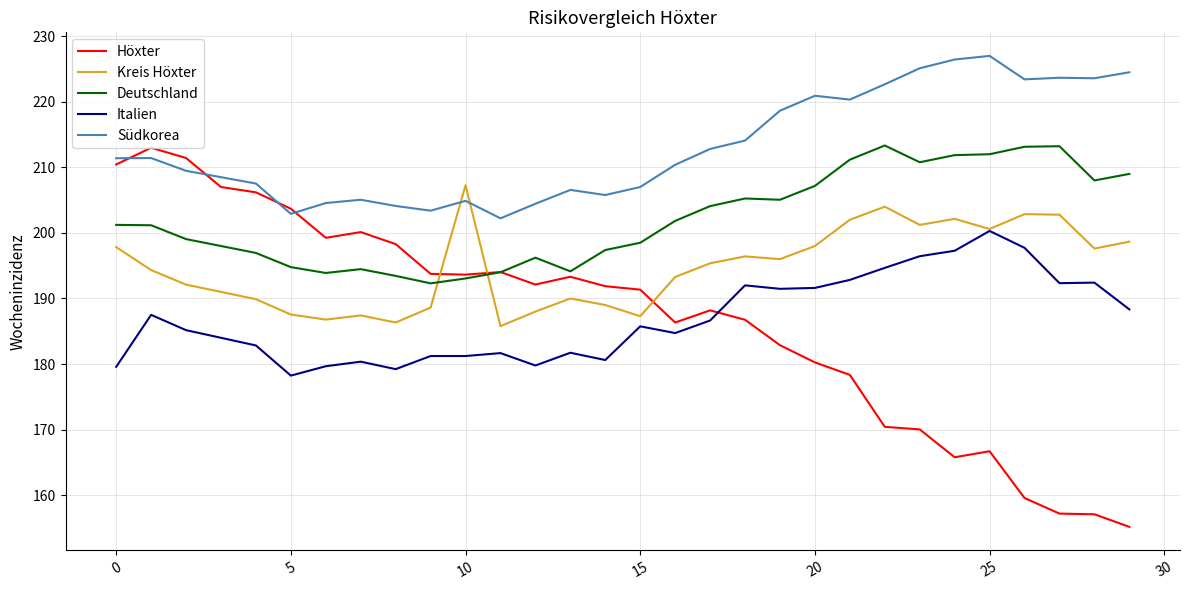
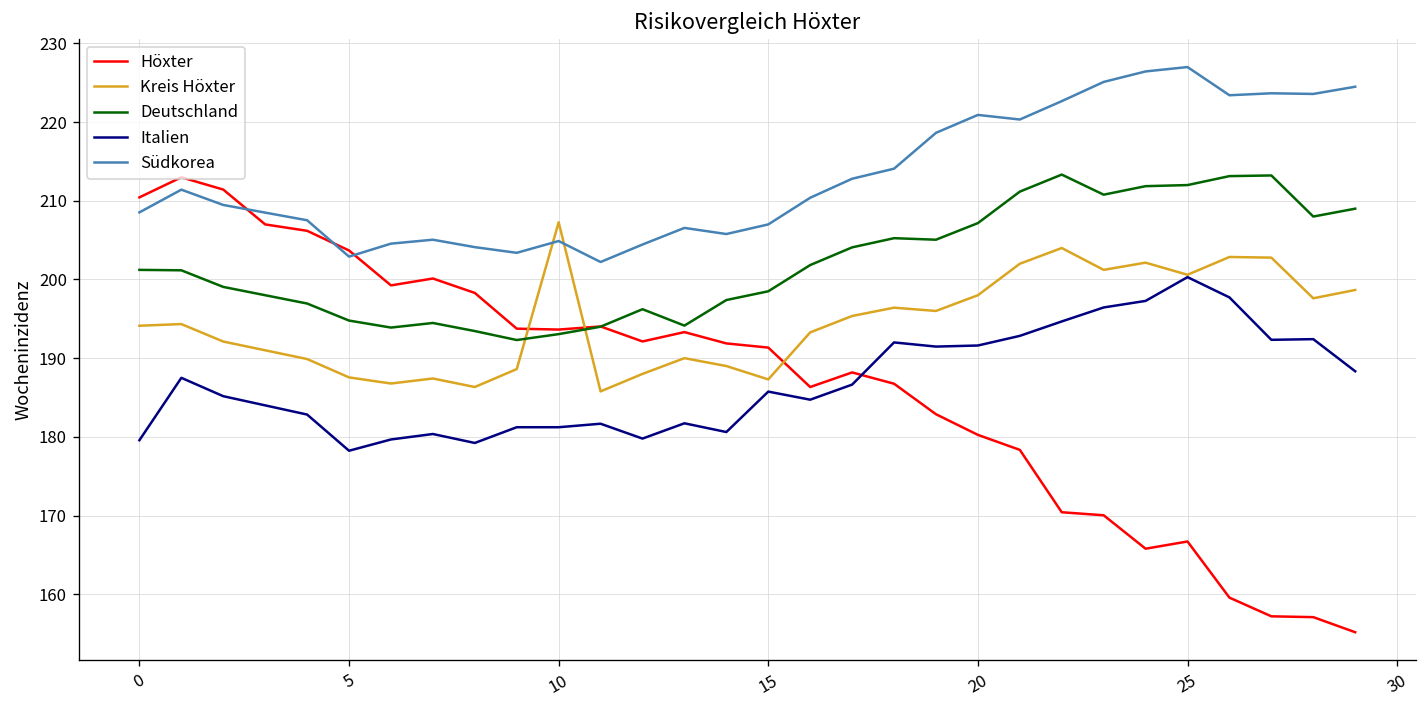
Kreis Höxter, 0: 198 -> 194
Südkorea, 0: 211 -> 209
